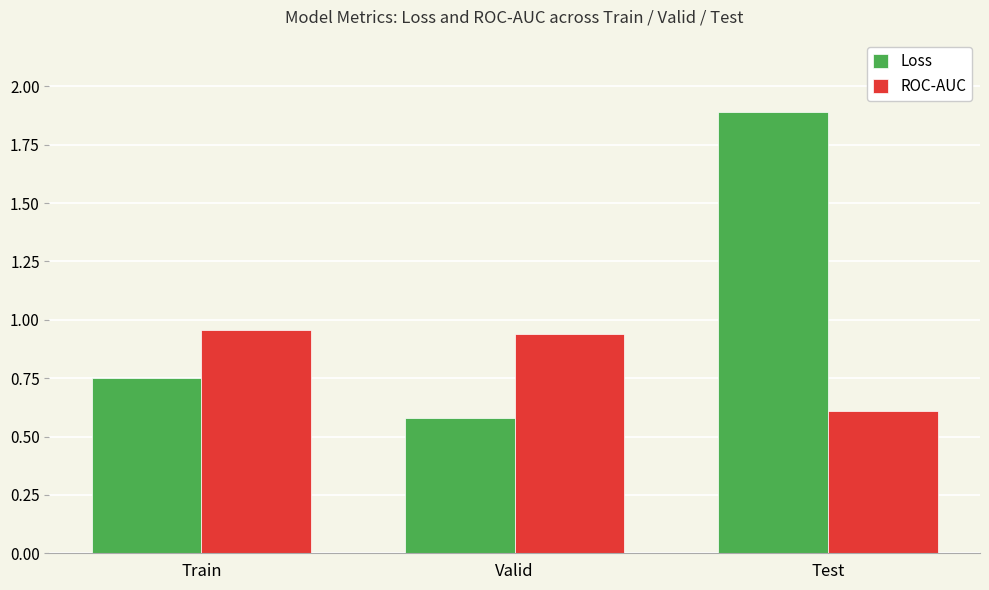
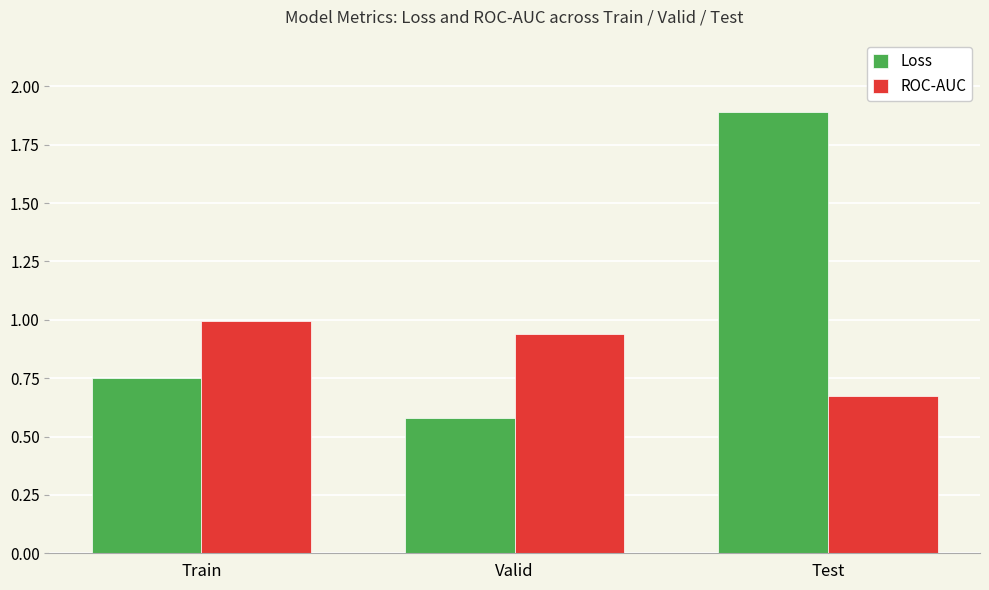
ROC-AUC, Train: 0.96 -> 0.99
ROC-AUC, Test: 0.61 -> 0.67
